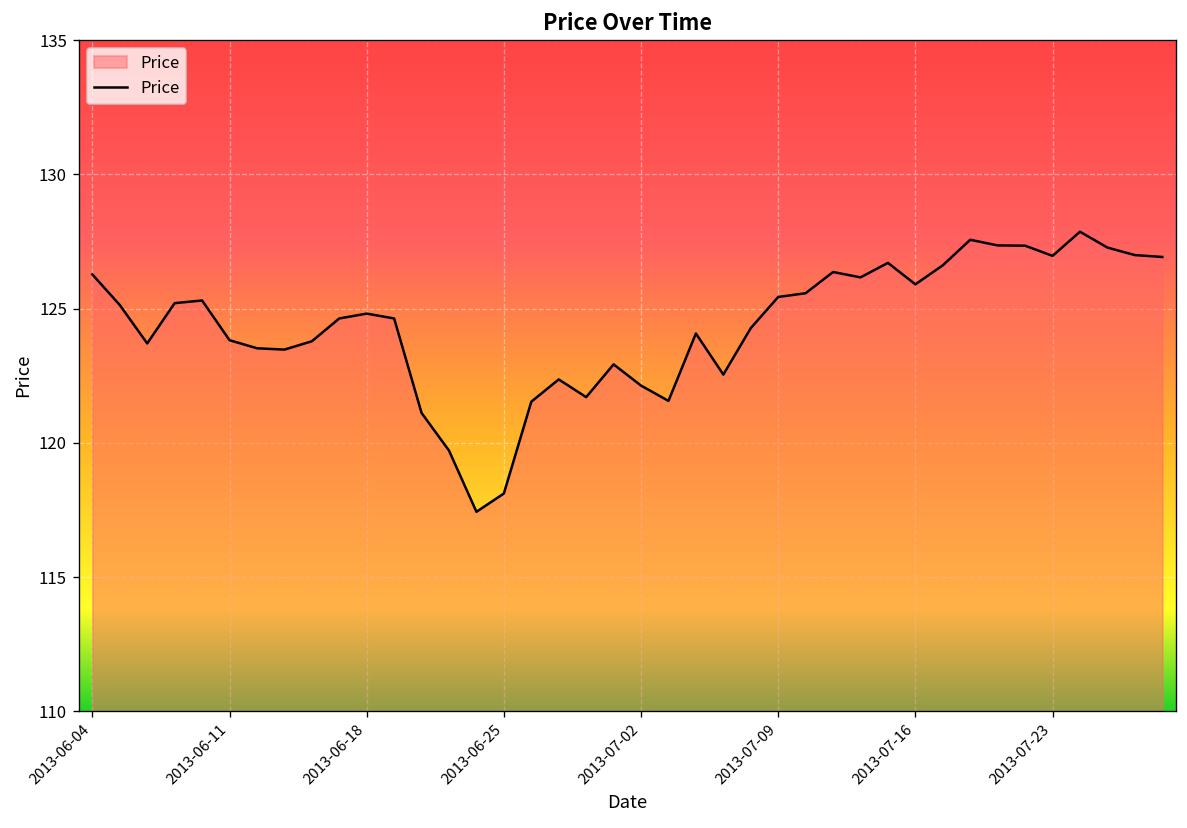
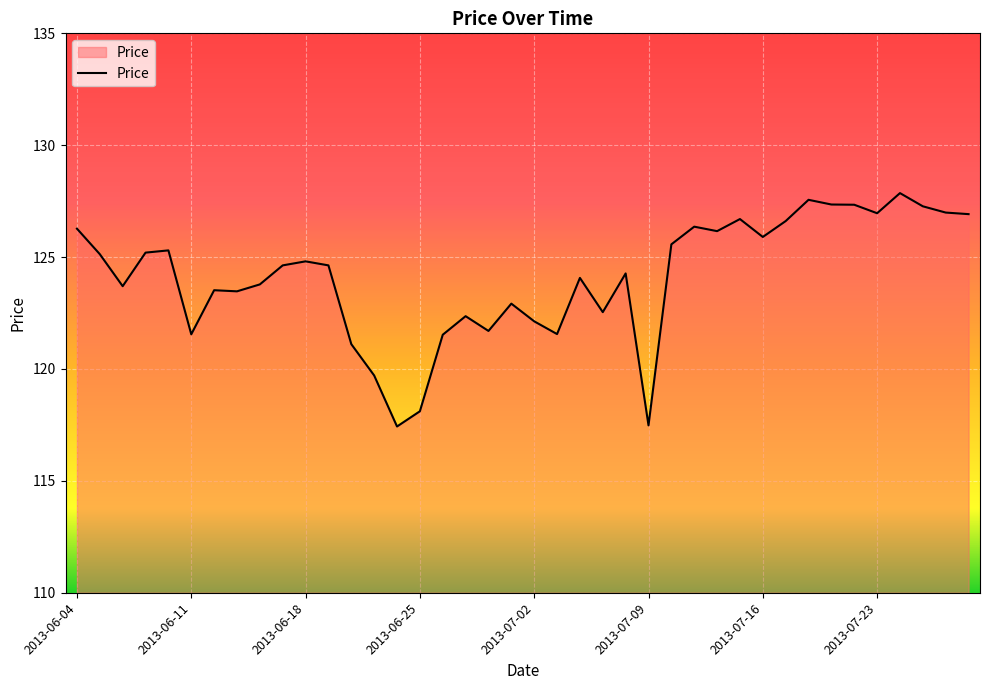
2013-06-11: 123.8 -> 121.6
2013-07-09: 125.4 -> 117.5
